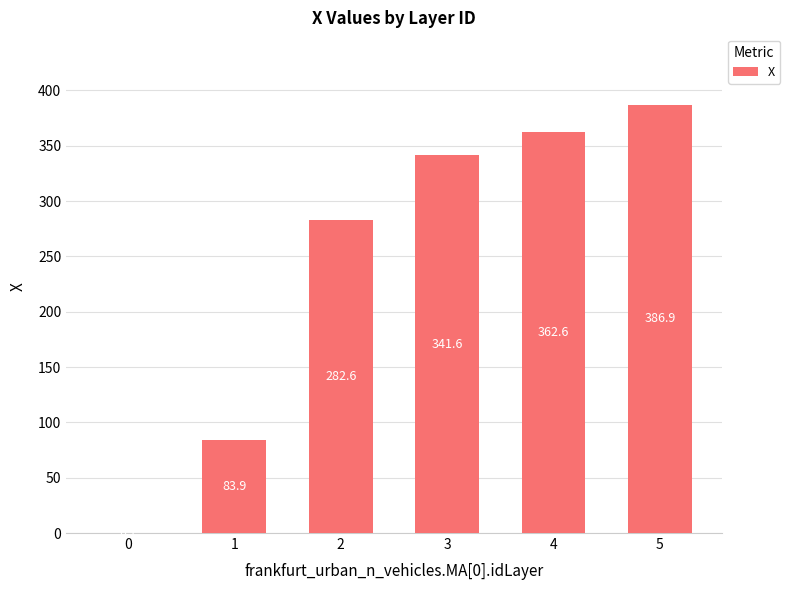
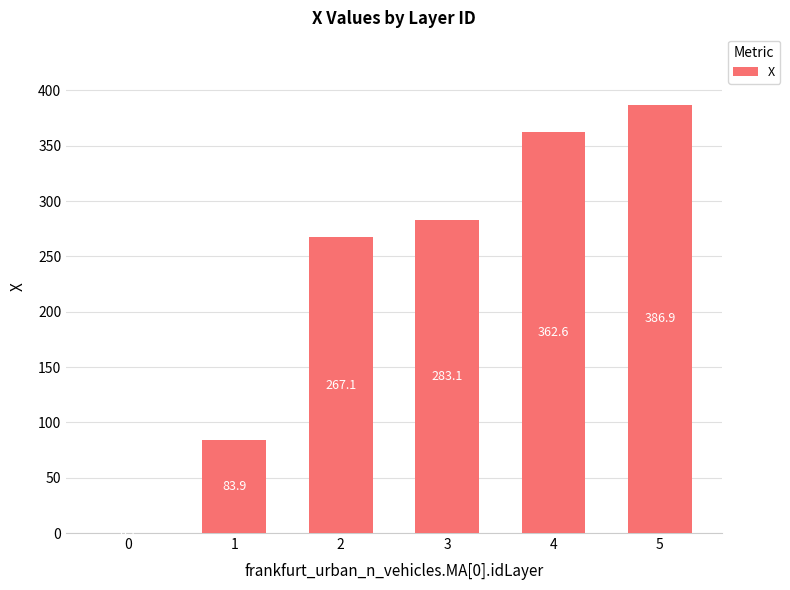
2: 282.6 -> 267.1
3: 341.6 -> 283.1
